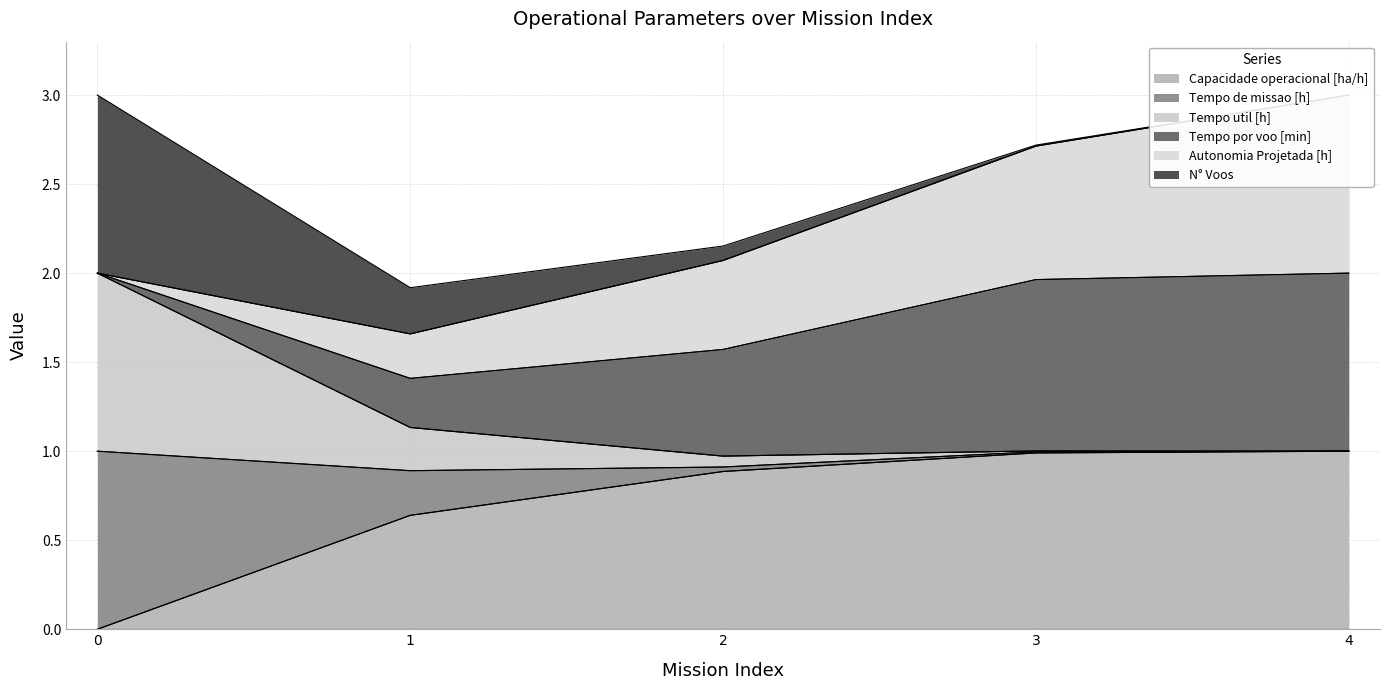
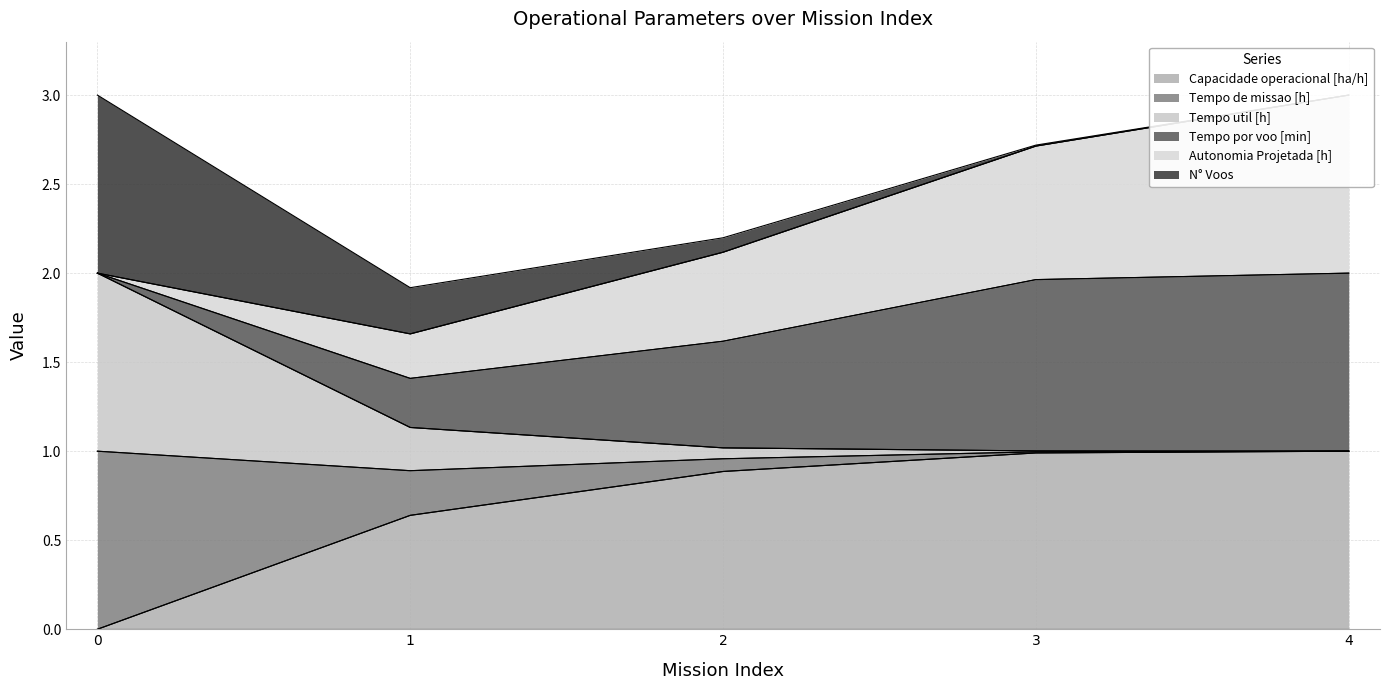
Tempo de missao [h], 2: 0.03 -> 0.07
